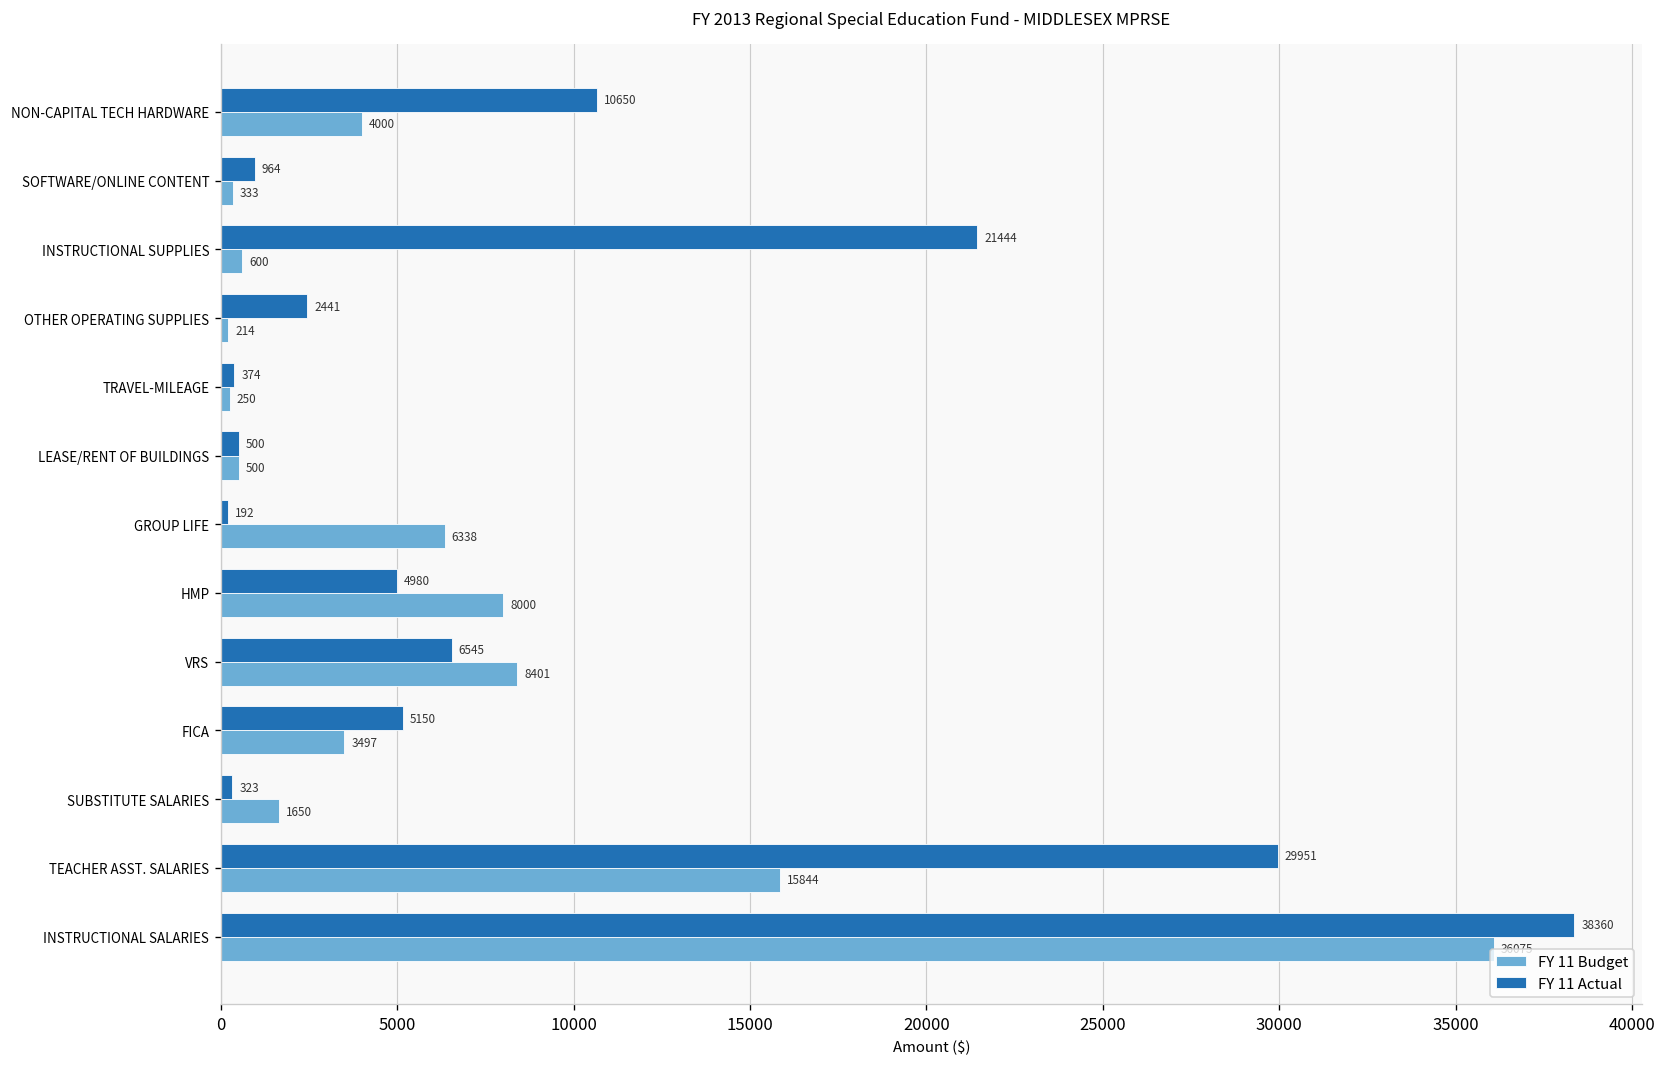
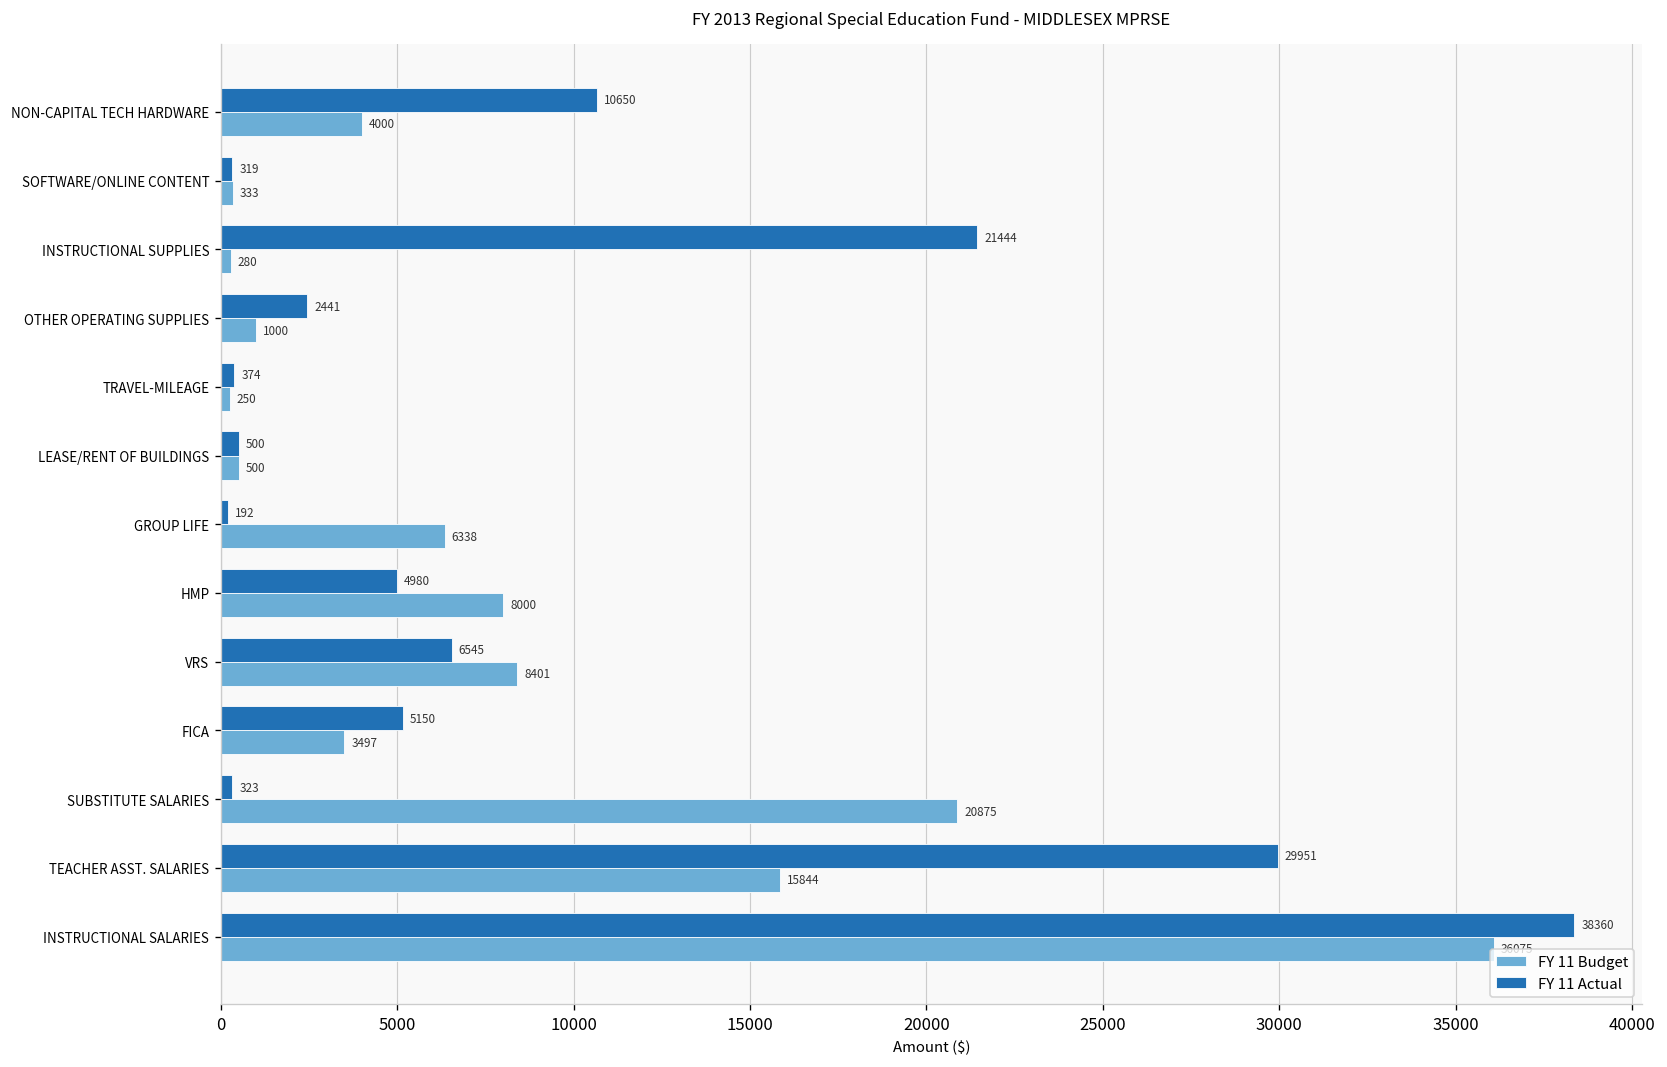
FY 11 Actual, SOFTWARE/ONLINE CONTENT: 964 -> 319
FY 11 Budget, INSTRUCTIONAL SUPPLIES: 600 -> 280
FY 11 Budget, OTHER OPERATING SUPPLIES: 214 -> 1000
FY 11 Budget, SUBSTITUTE SALARIES: 1650 -> 20875
